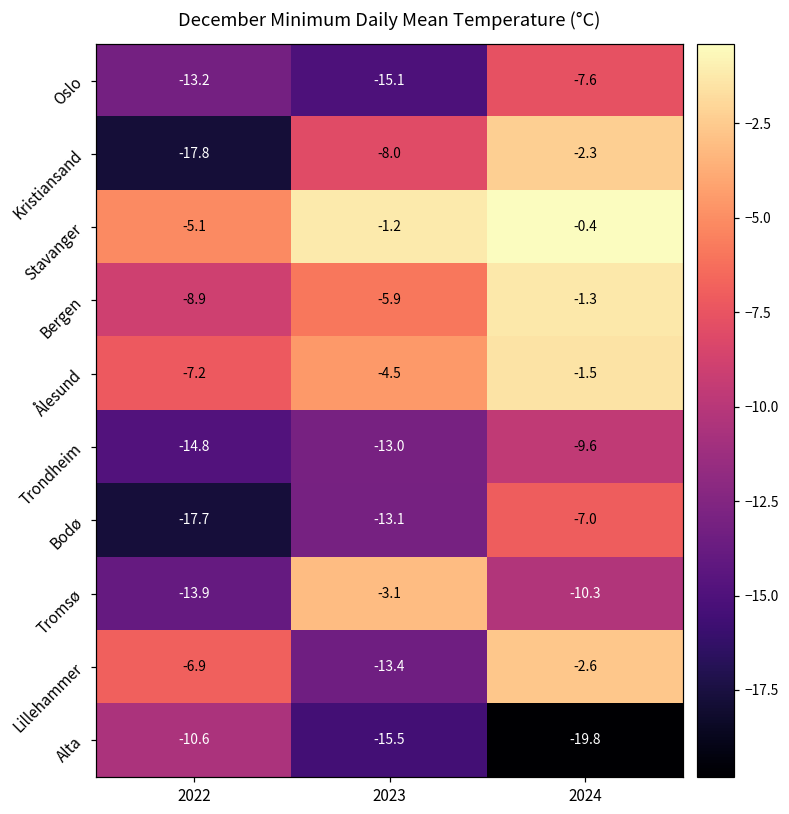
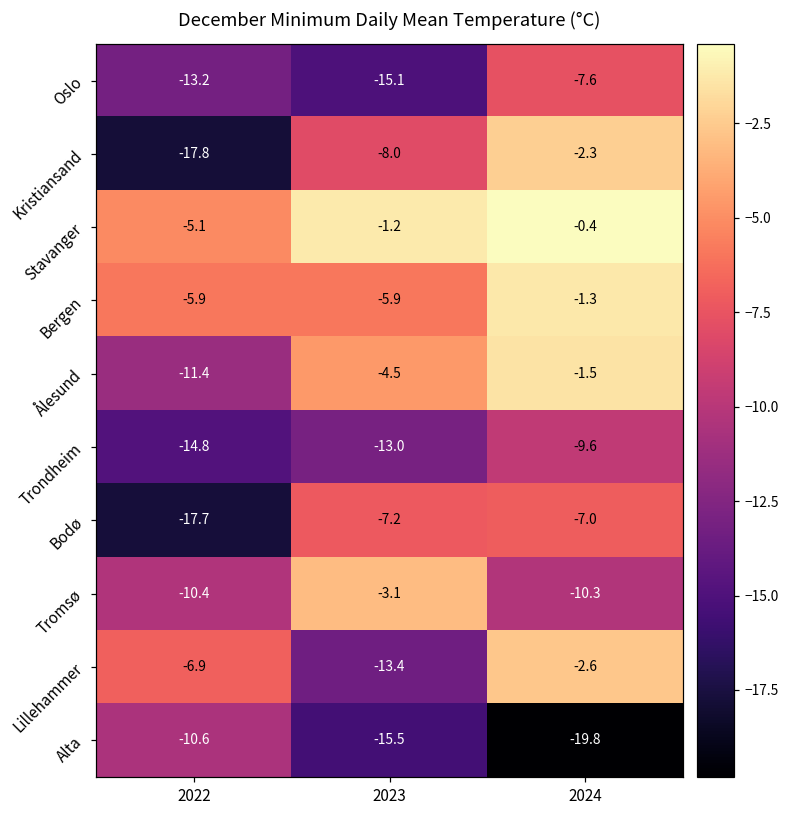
Bergen, 2022: -8.9 -> -5.9
Ålesund, 2022: -7.2 -> -11.4
Bodø, 2023: -13.1 -> -7.2
Tromsø, 2022: -13.9 -> -10.4
